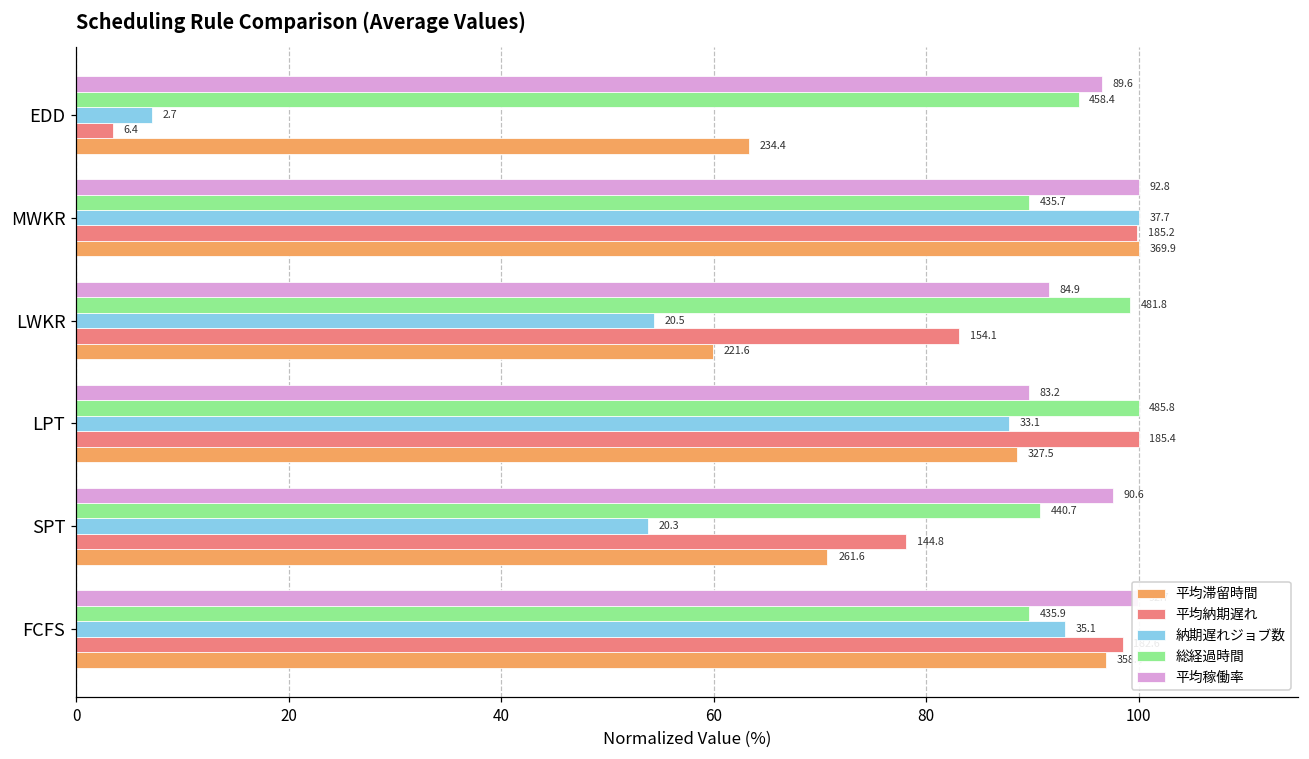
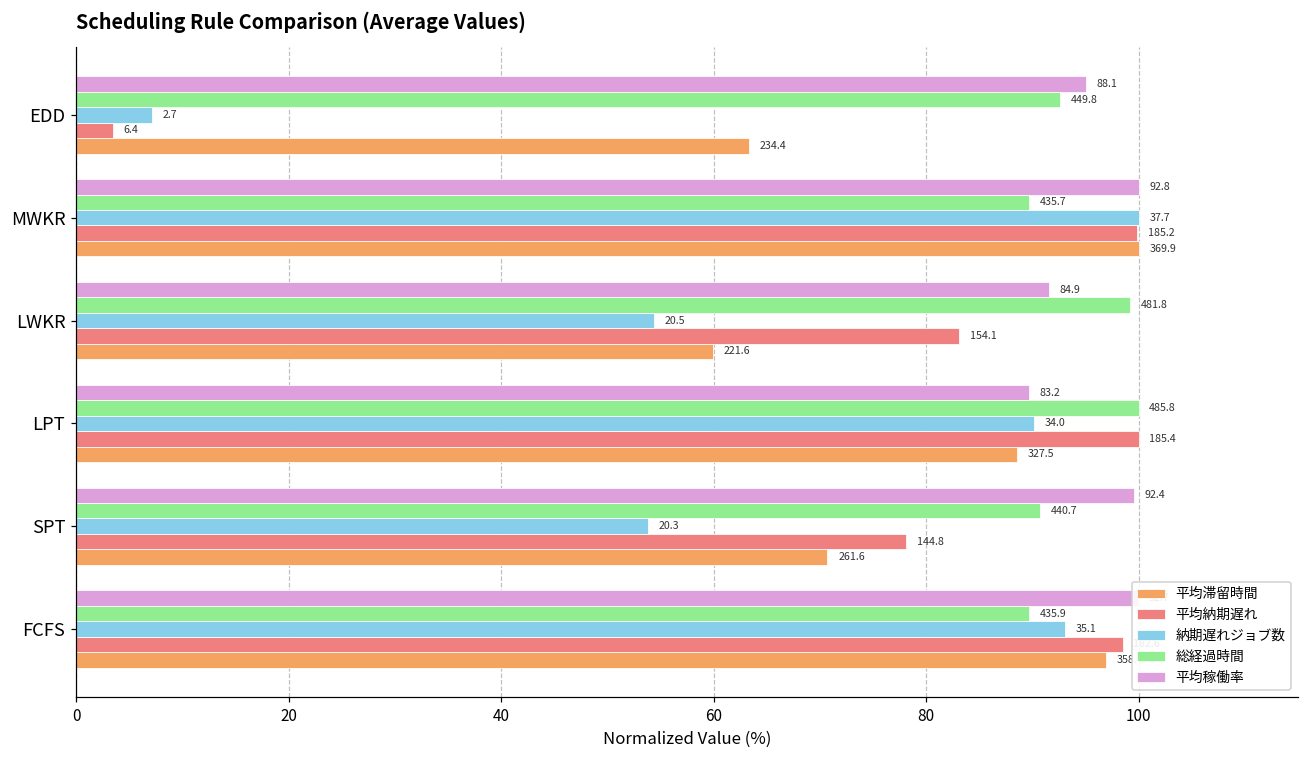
平均稼働率, EDD: 89.6 -> 88.1
総経過時間, EDD: 458.4 -> 449.8
納期遅れジョブ数, LPT: 33.1 -> 34.0
平均稼働率, SPT: 90.6 -> 92.4
